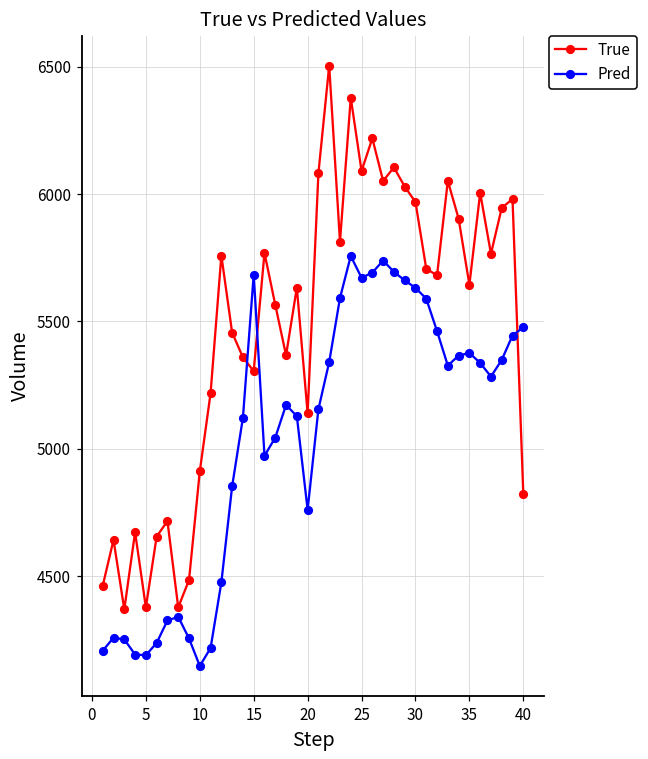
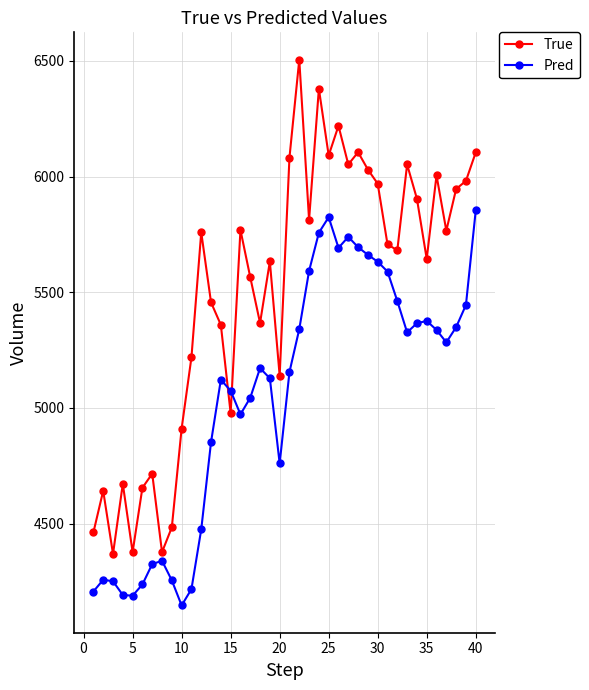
True, 15: 5310 -> 4980
Pred, 15: 5680 -> 5070
Pred, 25: 5670 -> 5820
True, 40: 4820 -> 6100
Pred, 40: 5480 -> 5850
